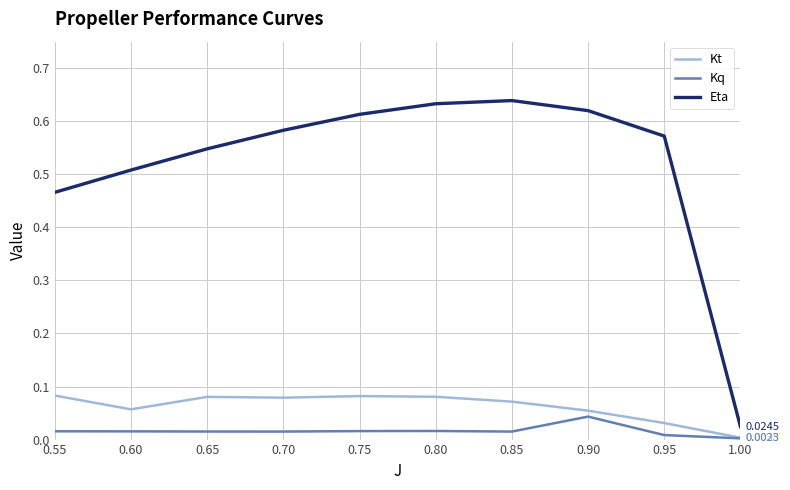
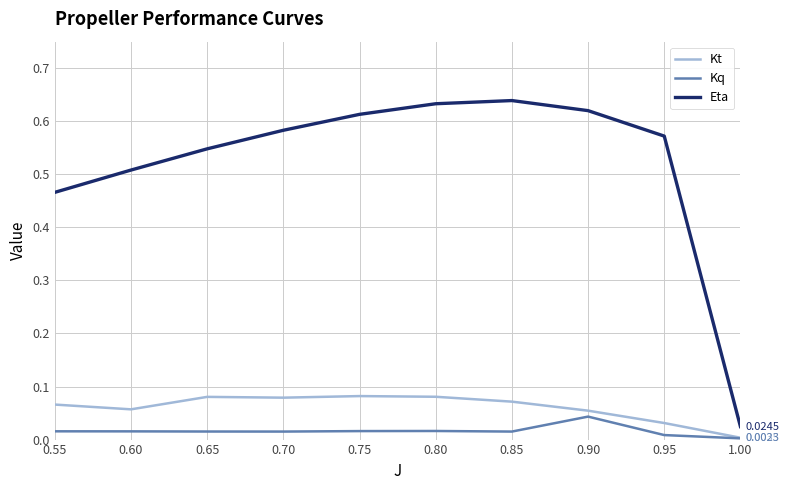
Kt, 0.55: 0.08 -> 0.07
